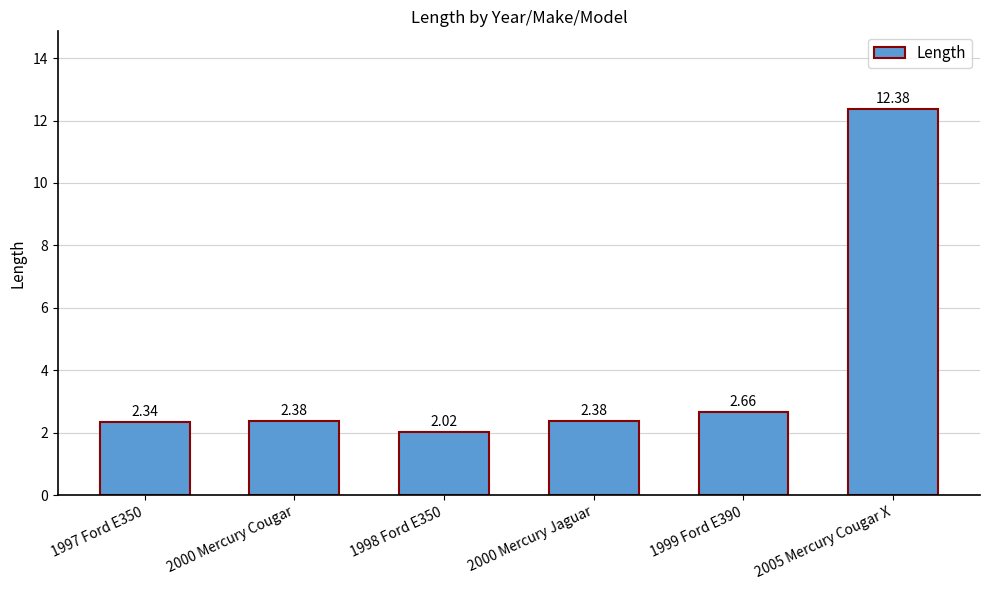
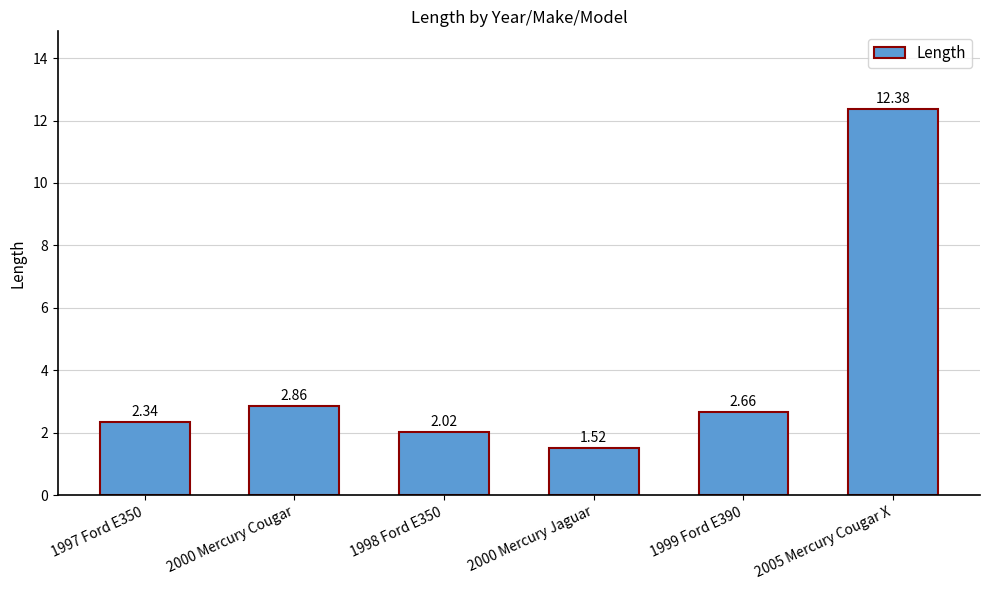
2000 Mercury Cougar: 2.38 -> 2.86
2000 Mercury Jaguar: 2.38 -> 1.52
